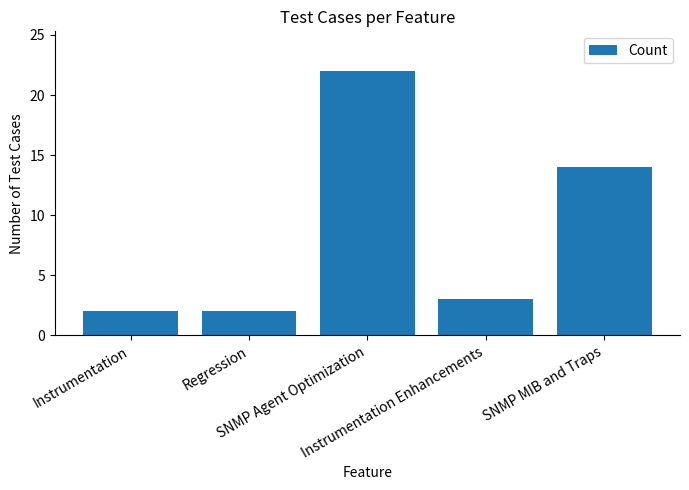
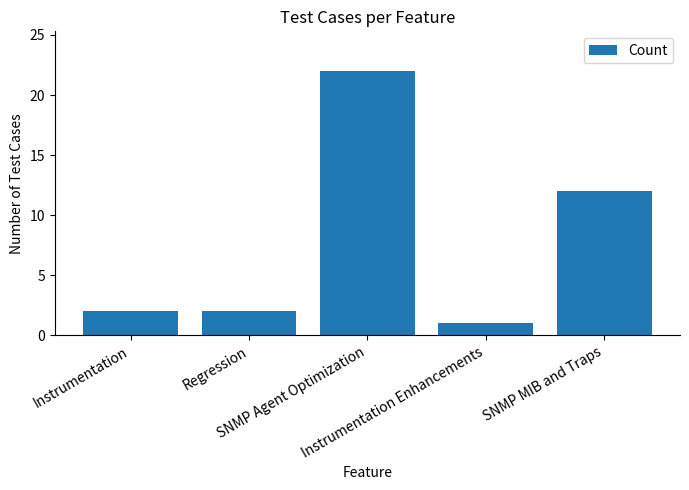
Instrumentation Enhancements: 3 -> 1
SNMP MIB and Traps: 14 -> 12
